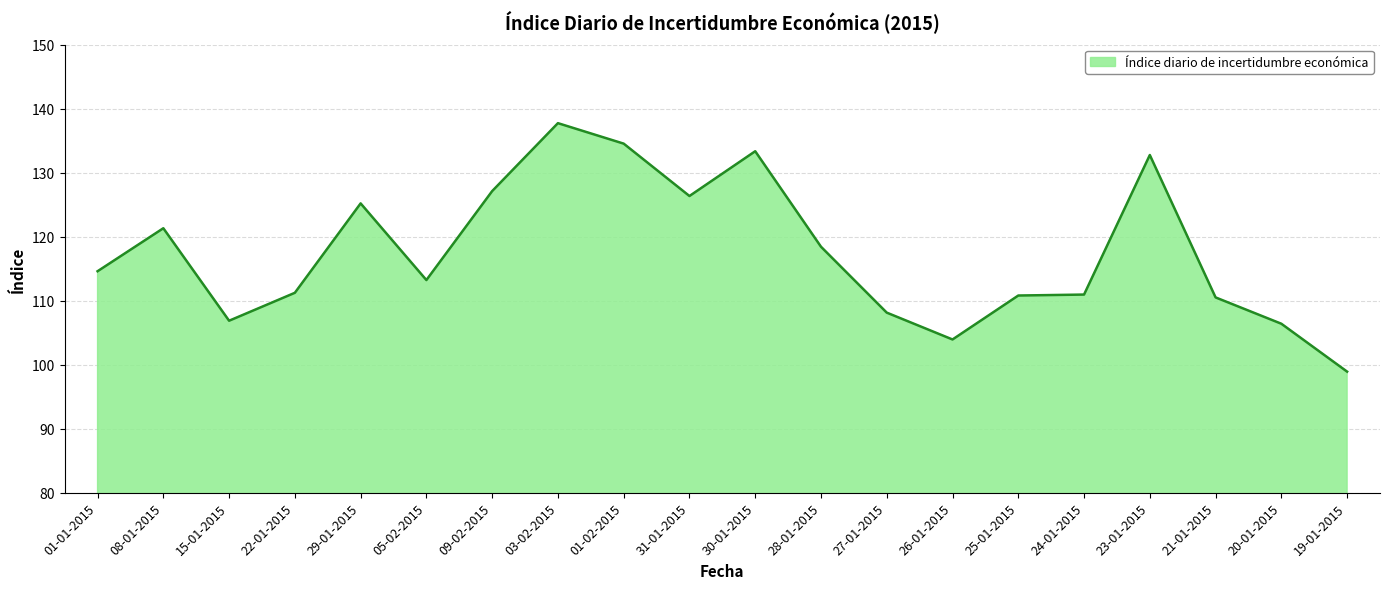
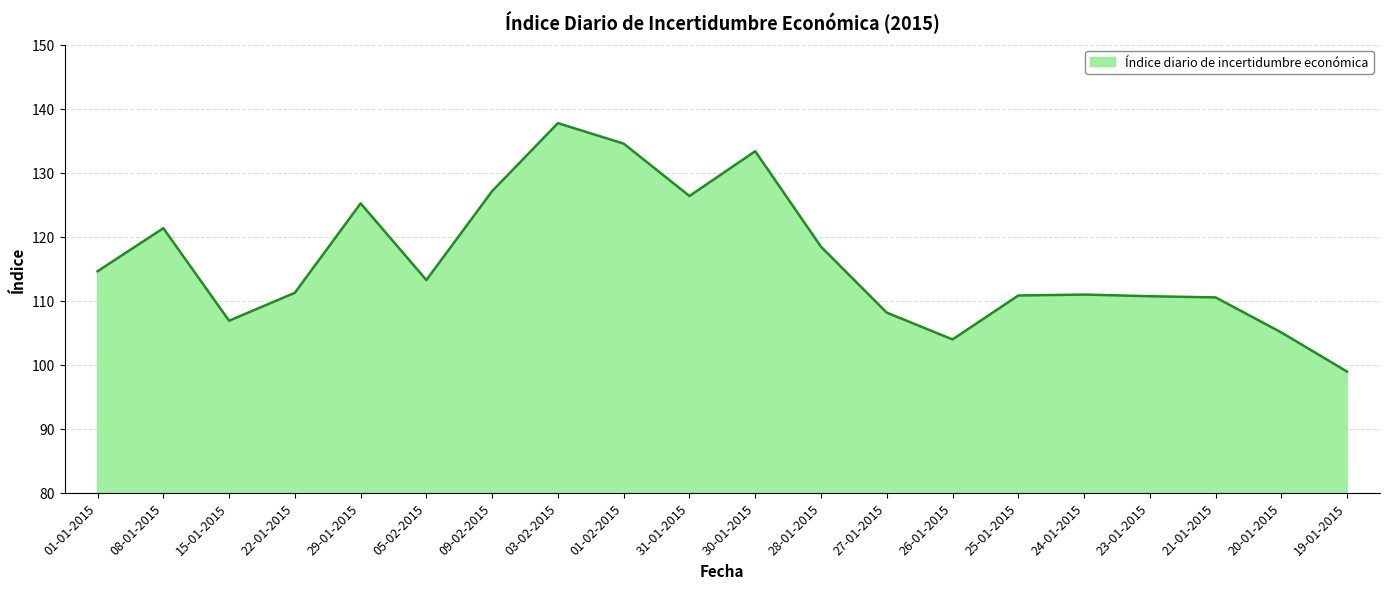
23-01-2015: 133 -> 111
20-01-2015: 106 -> 105
